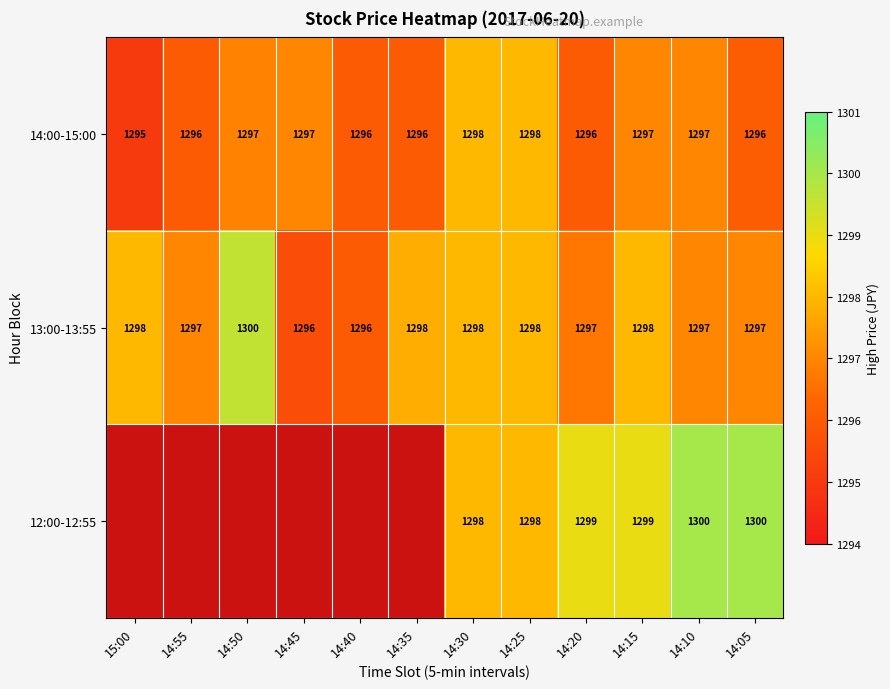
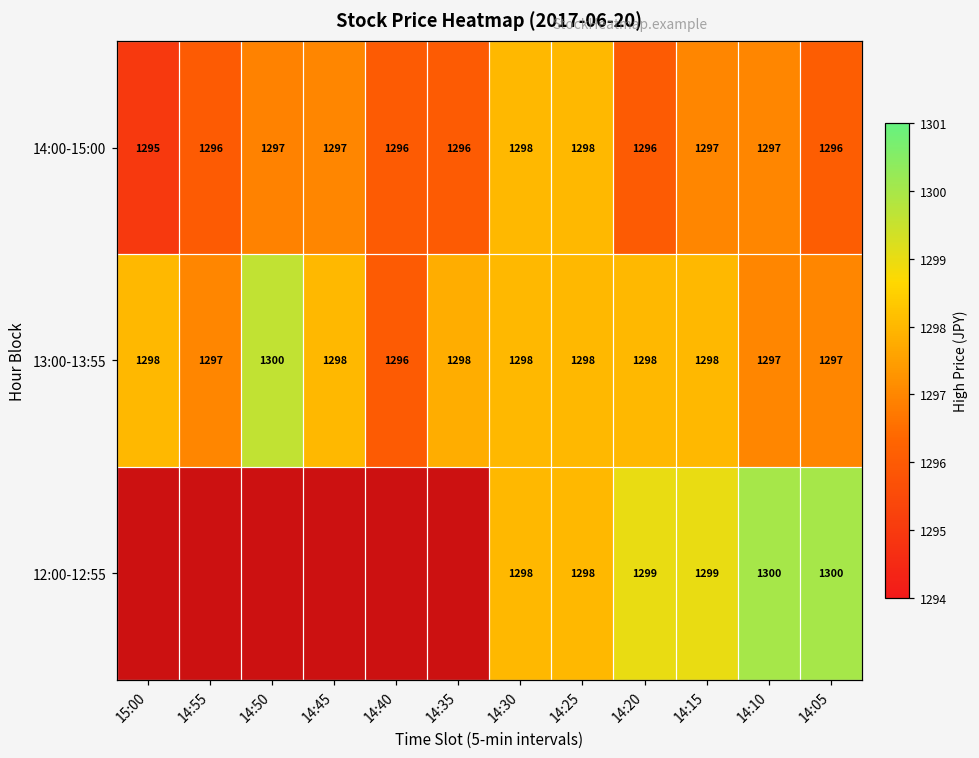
13:00-13:55, 14:45: 1296 -> 1298
13:00-13:55, 14:20: 1297 -> 1298
